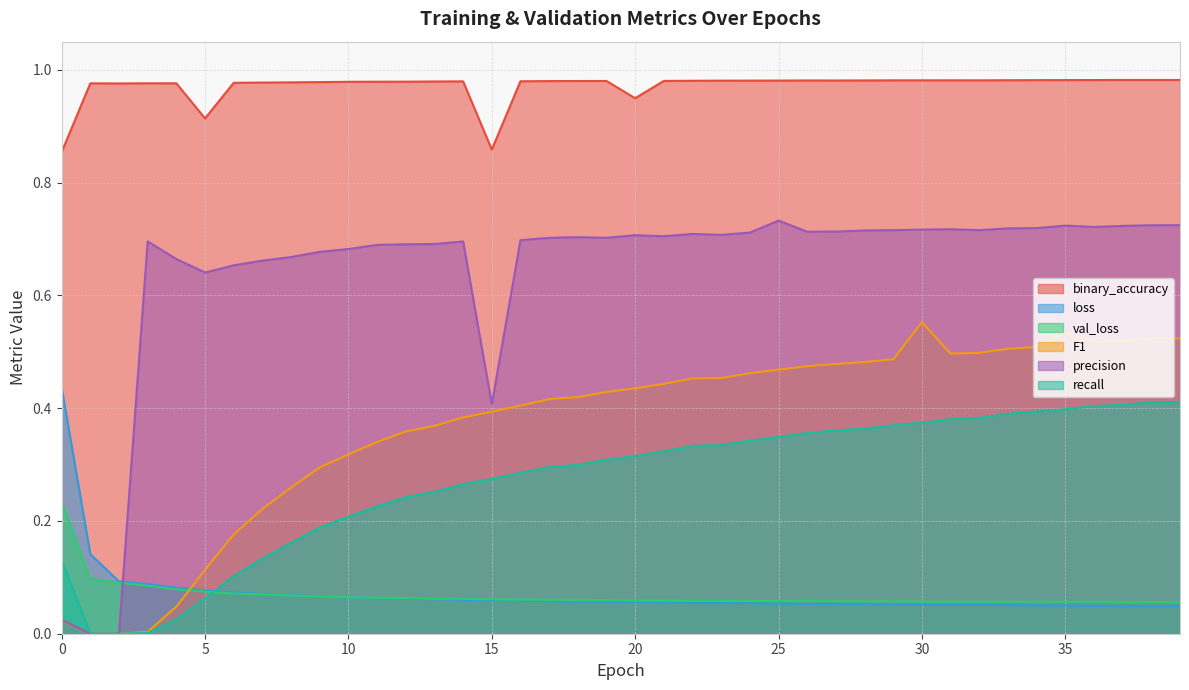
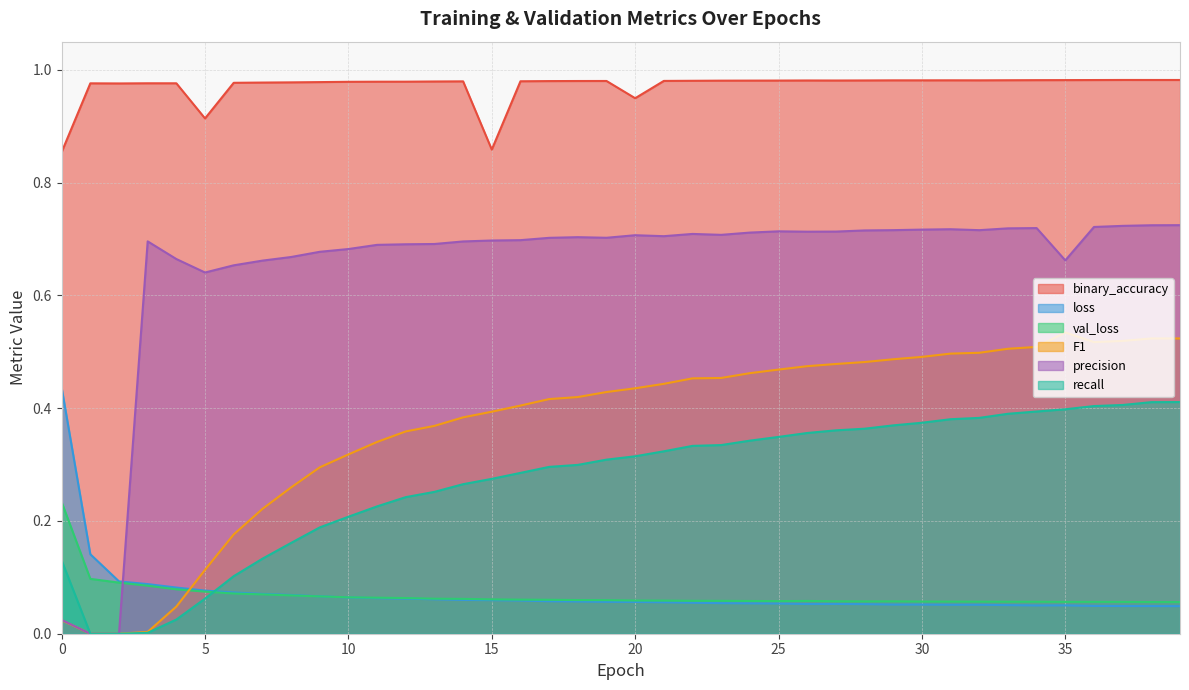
precision, 15: 0.41 -> 0.70
precision, 25: 0.73 -> 0.71
F1, 30: 0.55 -> 0.49
precision, 35: 0.72 -> 0.66
